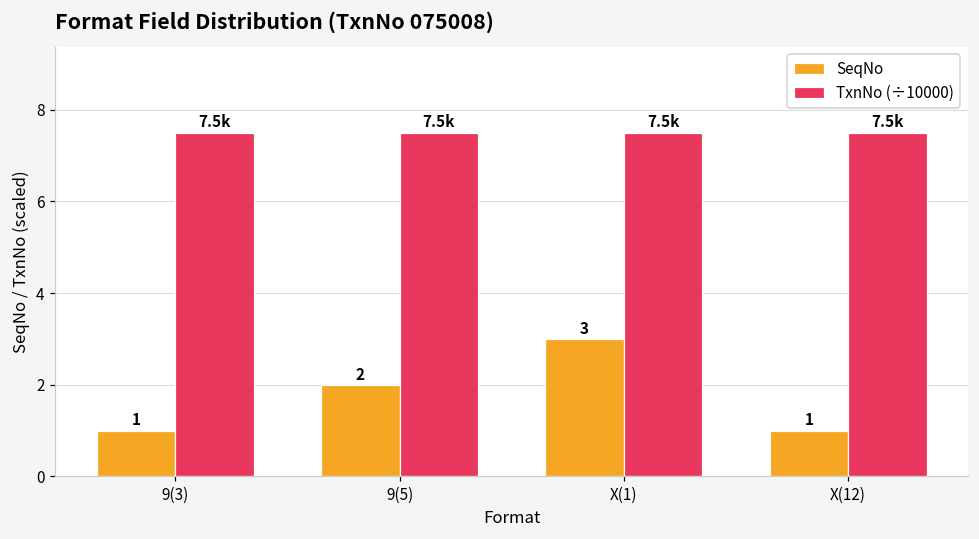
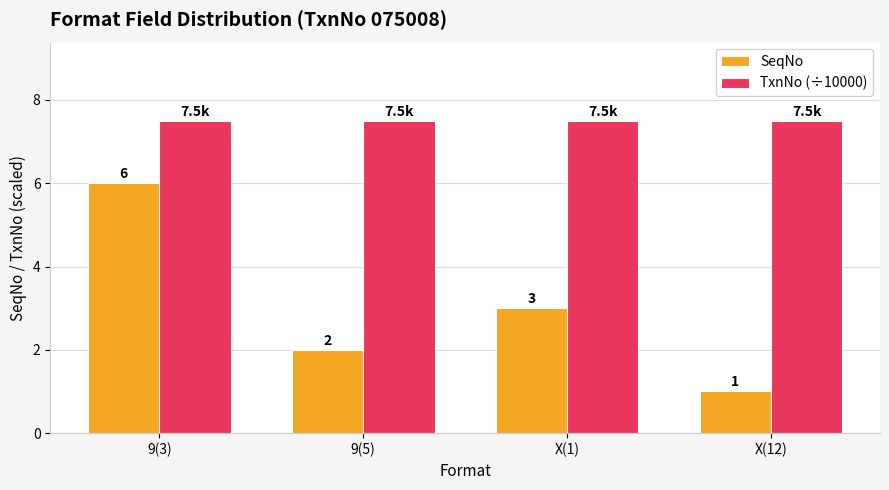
SeqNo, 9(3): 1 -> 6
